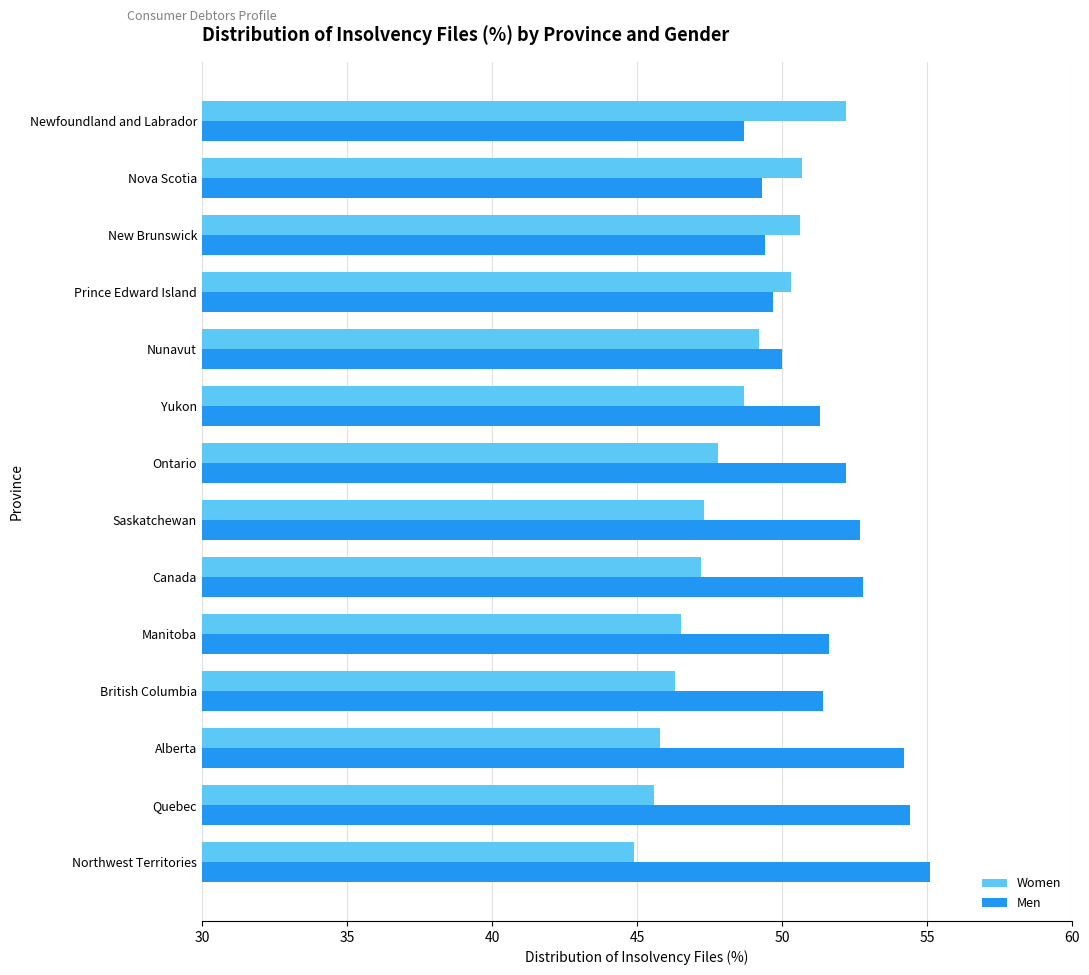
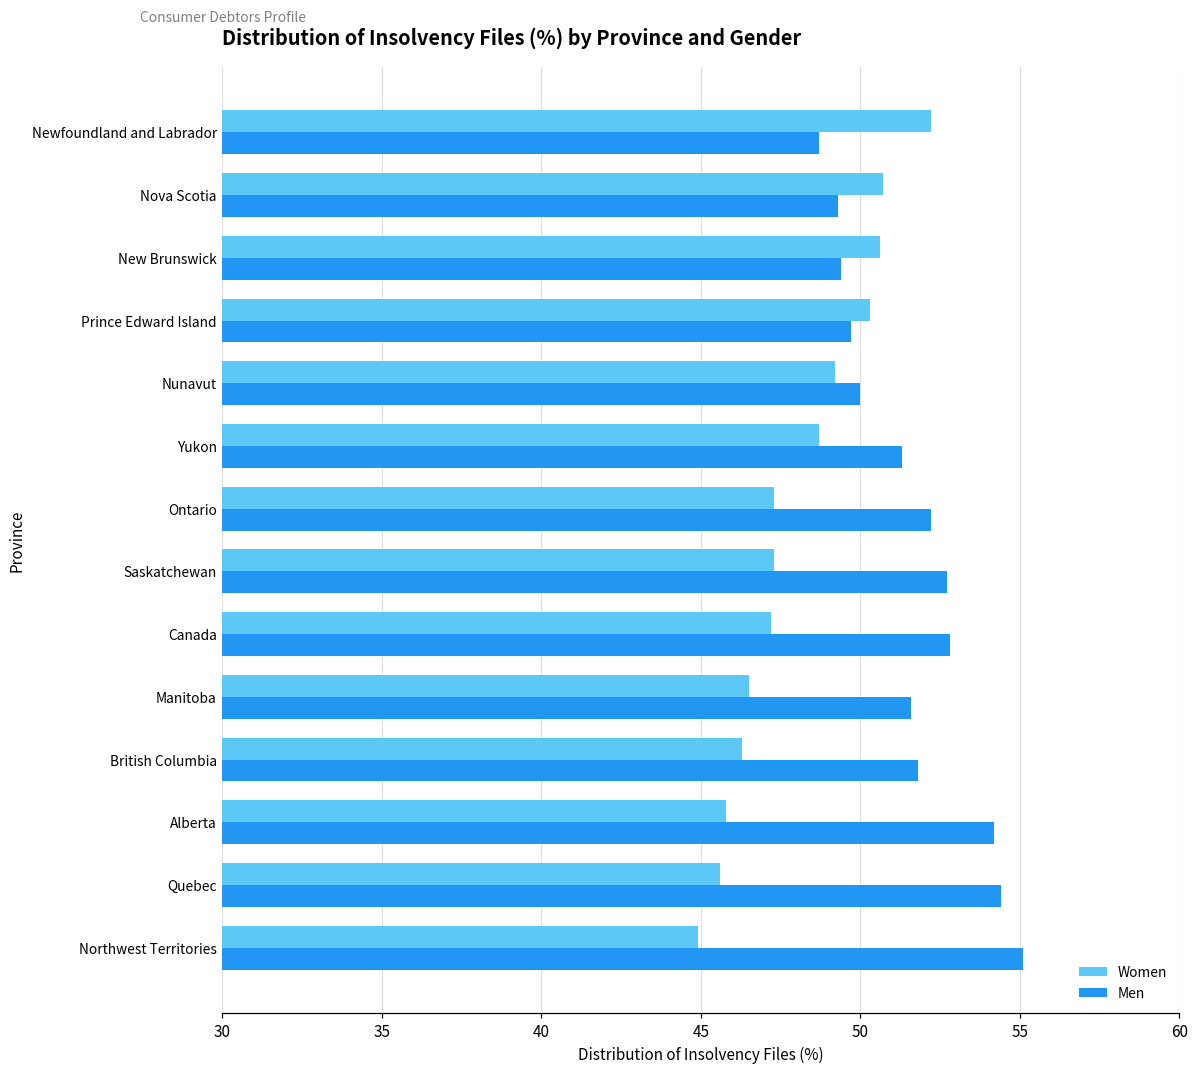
Women, Ontario: 47.8 -> 47.3
Men, British Columbia: 51.4 -> 51.8
